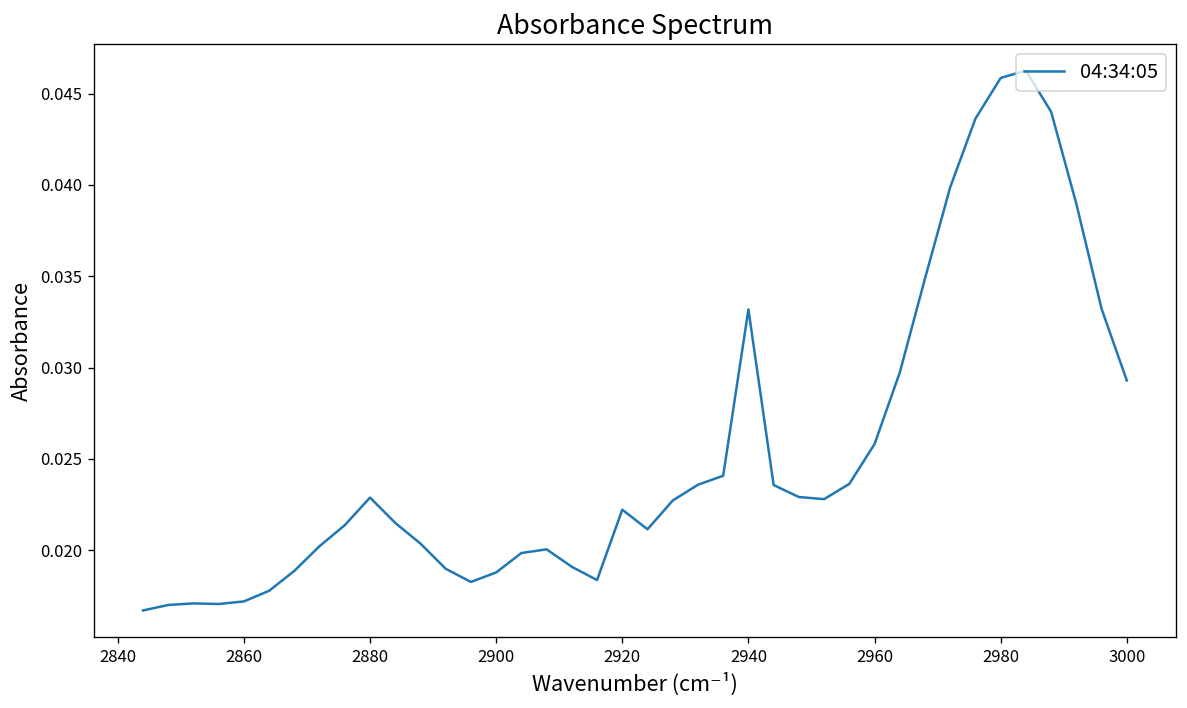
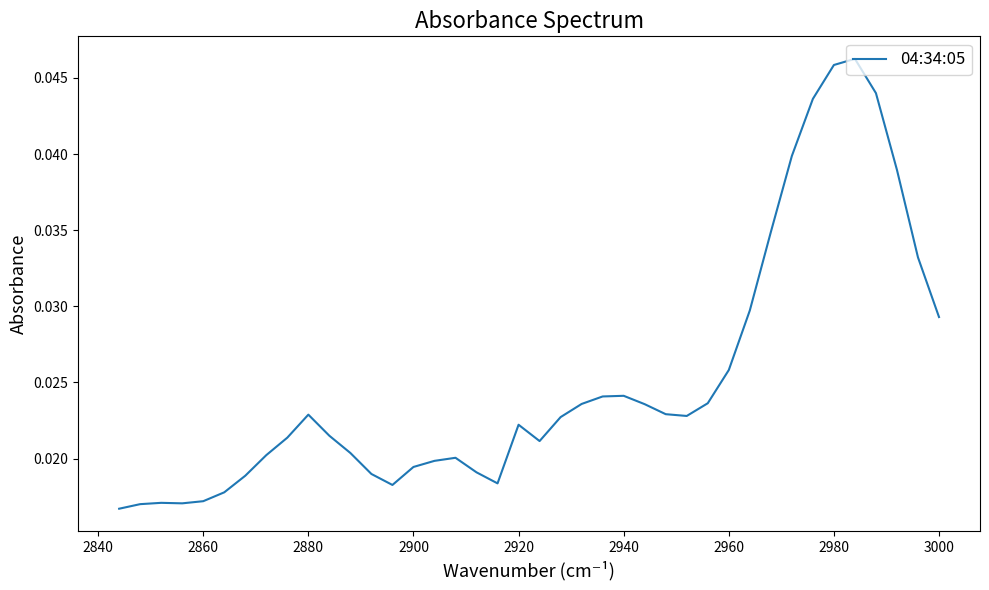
2900: 0.0188 -> 0.0194
2940: 0.0332 -> 0.0241
